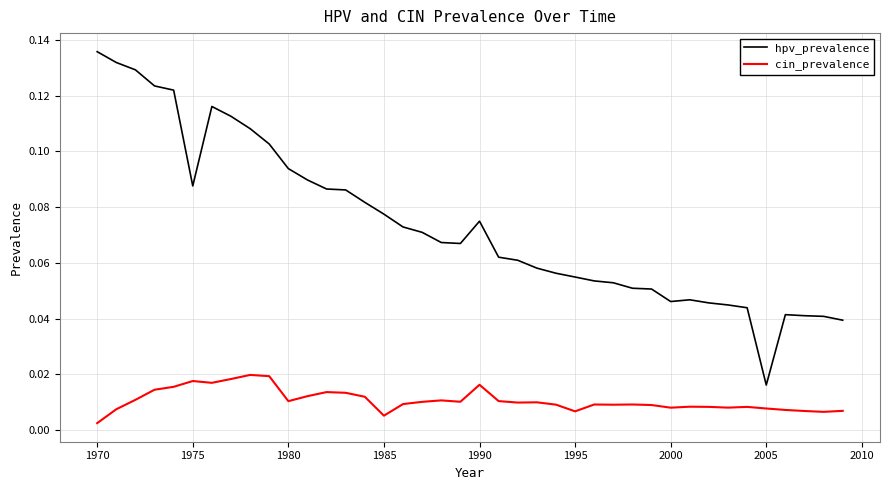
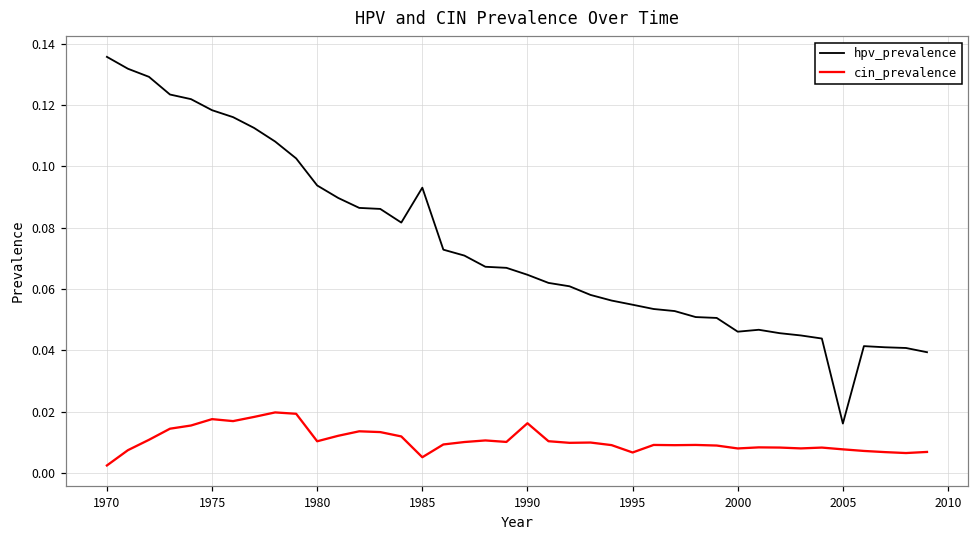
hpv_prevalence, 1975: 0.088 -> 0.118
hpv_prevalence, 1985: 0.077 -> 0.093
hpv_prevalence, 1990: 0.075 -> 0.065
